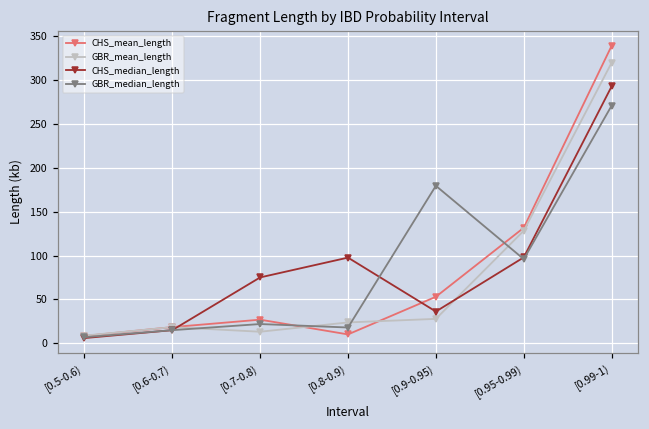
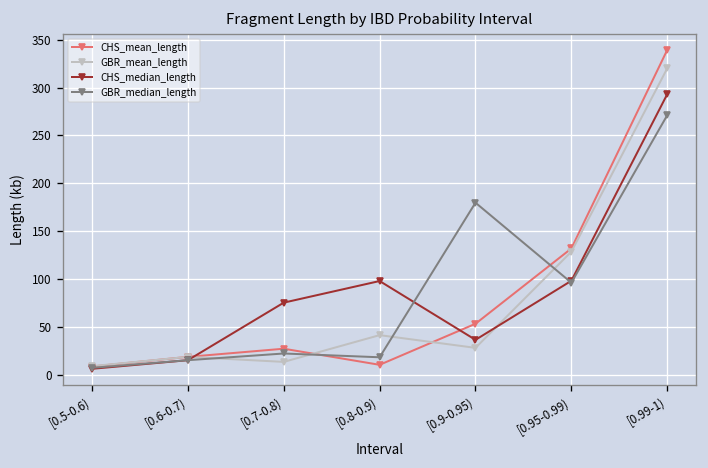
GBR_mean_length, [0.8-0.9): 20 -> 40
